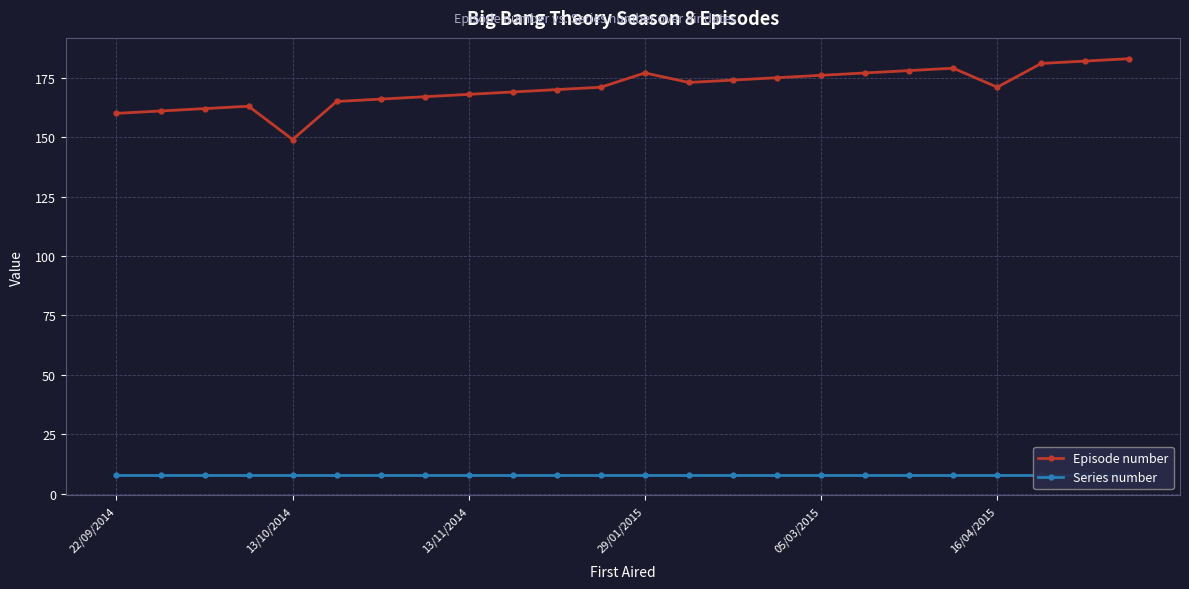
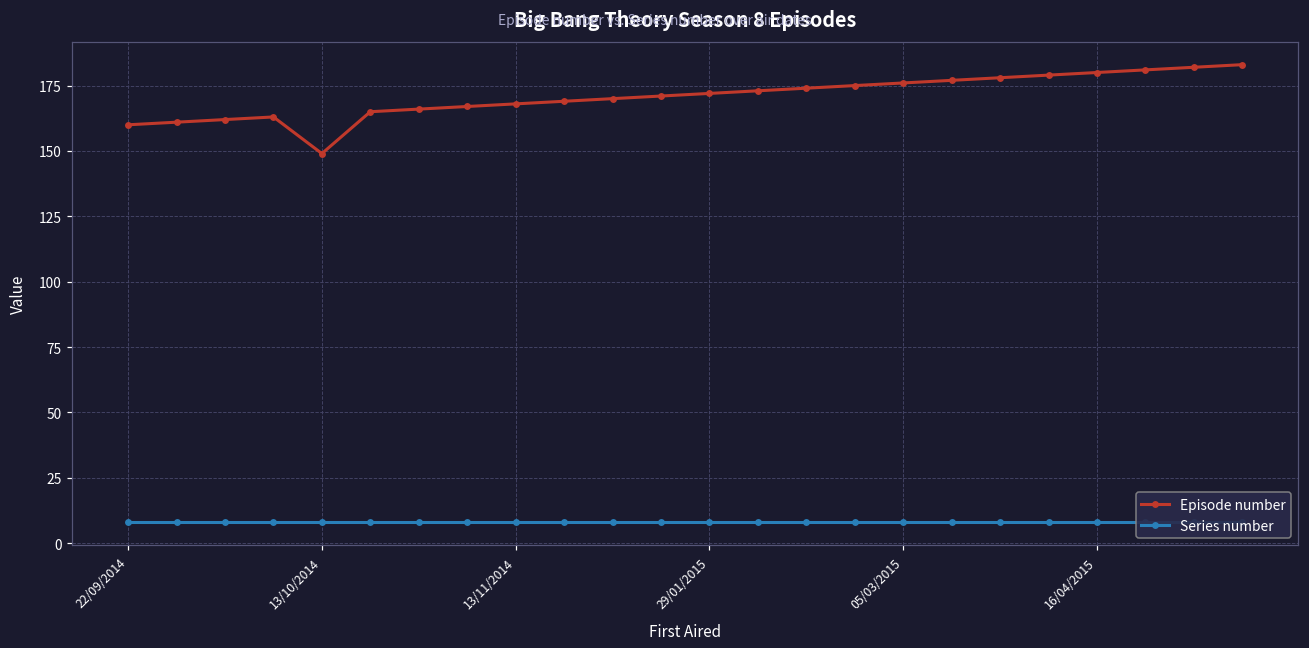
Episode number, 29/01/2015: 177 -> 172
Episode number, 16/04/2015: 171 -> 180
